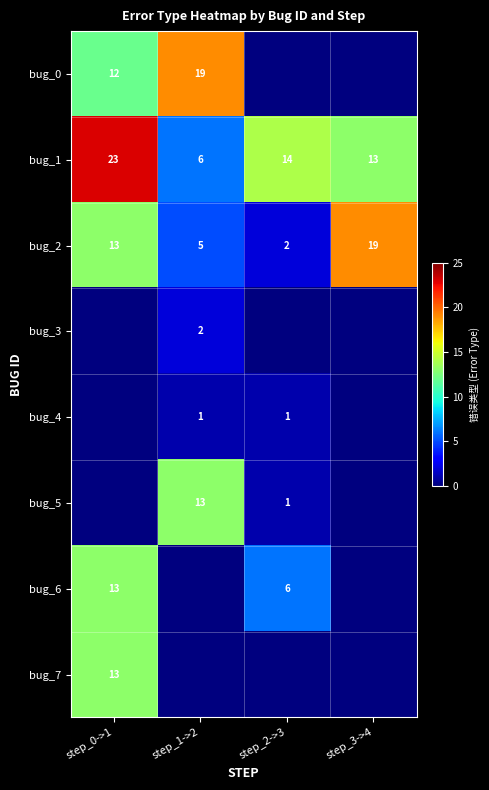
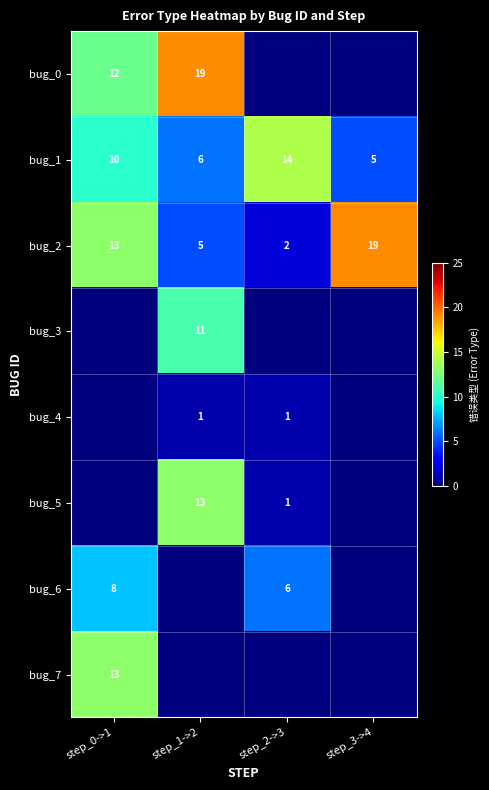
bug_1, step_0->1: 23 -> 10
bug_1, step_3->4: 13 -> 5
bug_3, step_1->2: 2 -> 11
bug_6, step_0->1: 13 -> 8
